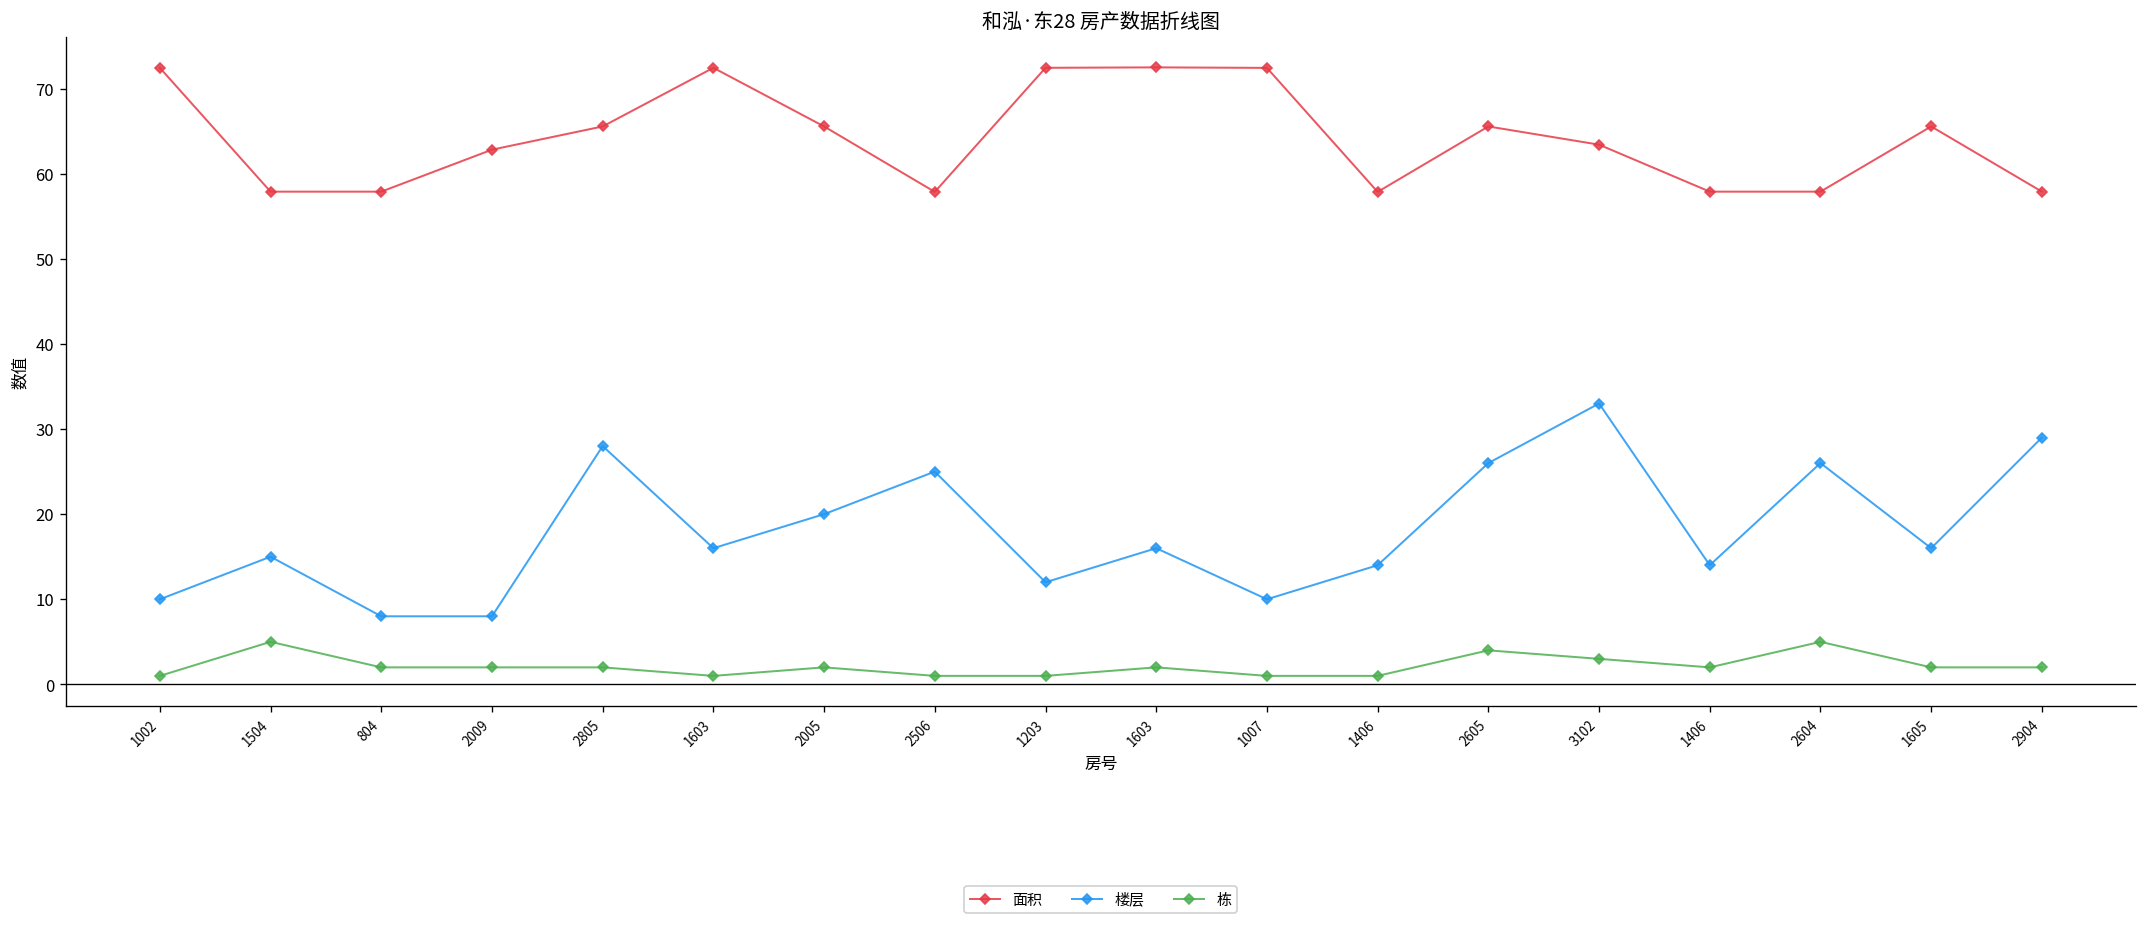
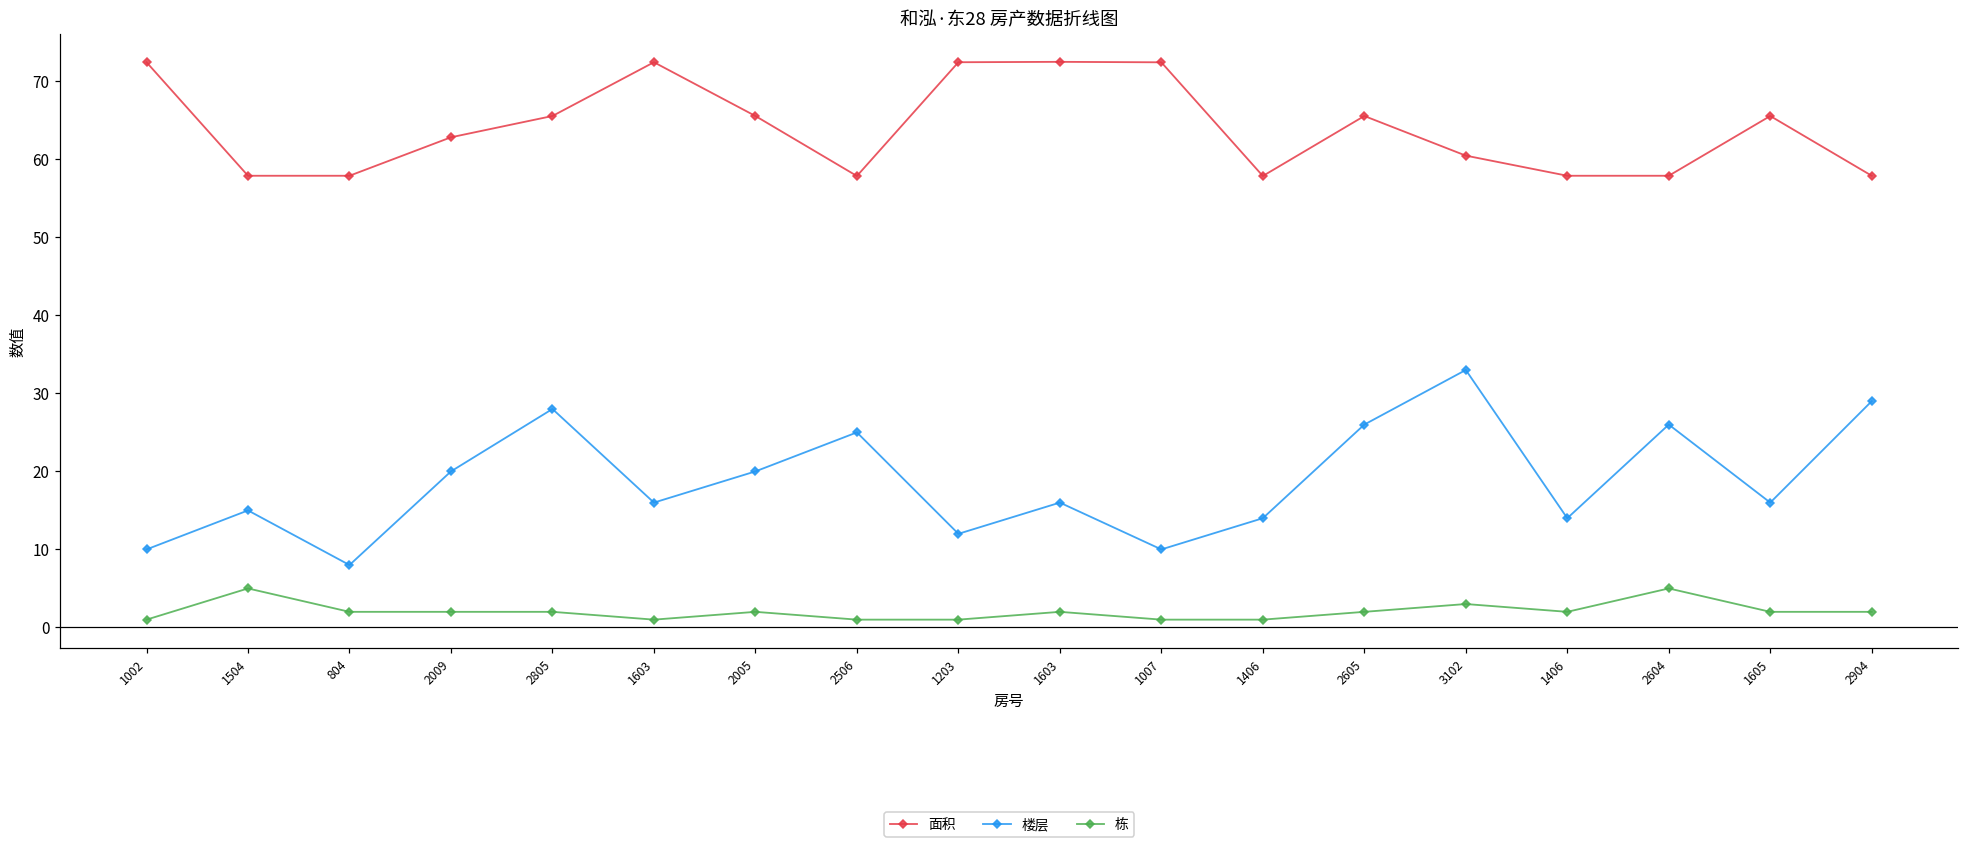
楼层, 2009: 8 -> 20
栋, 2605: 4 -> 2
面积, 3102: 63 -> 60
